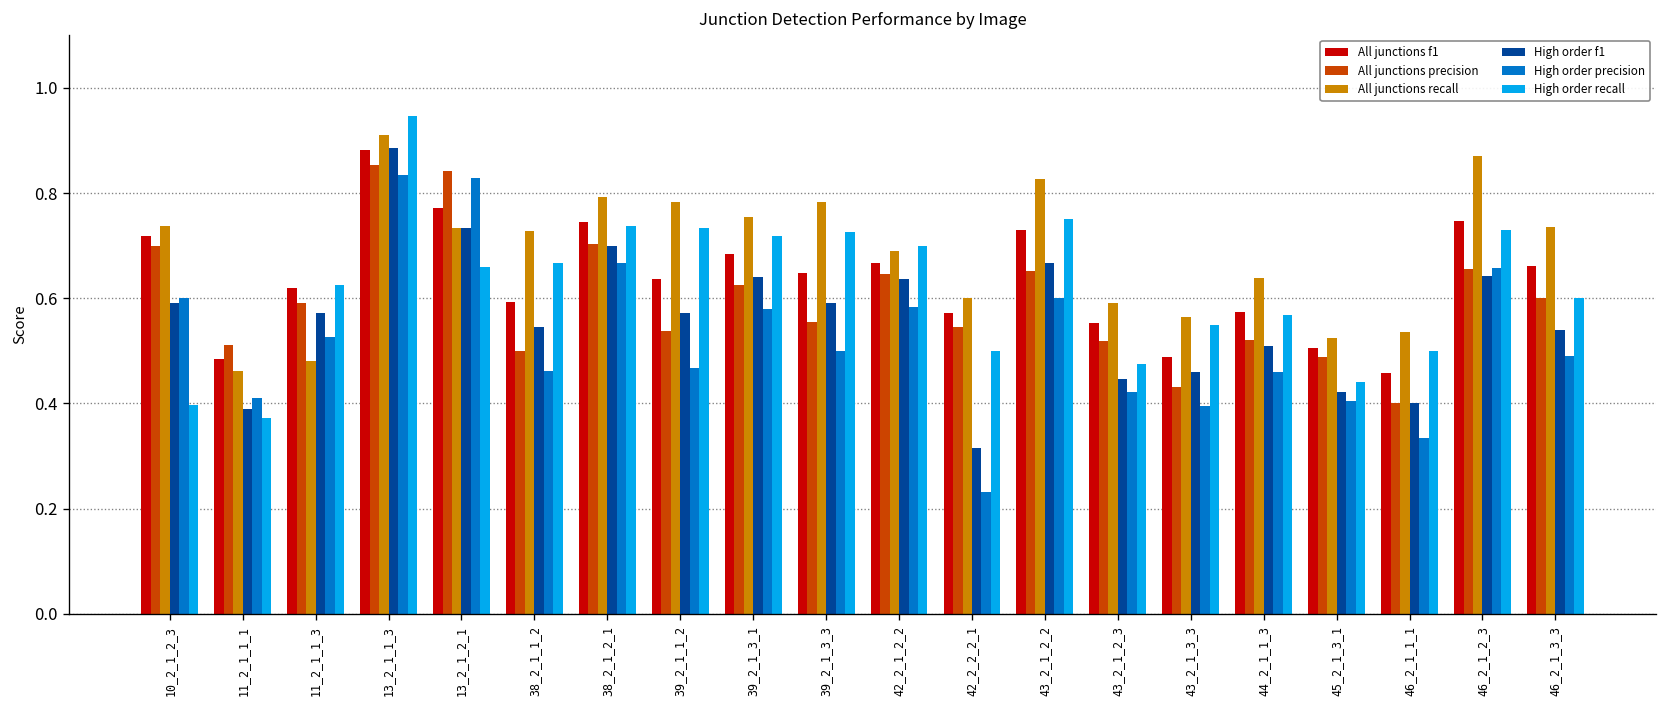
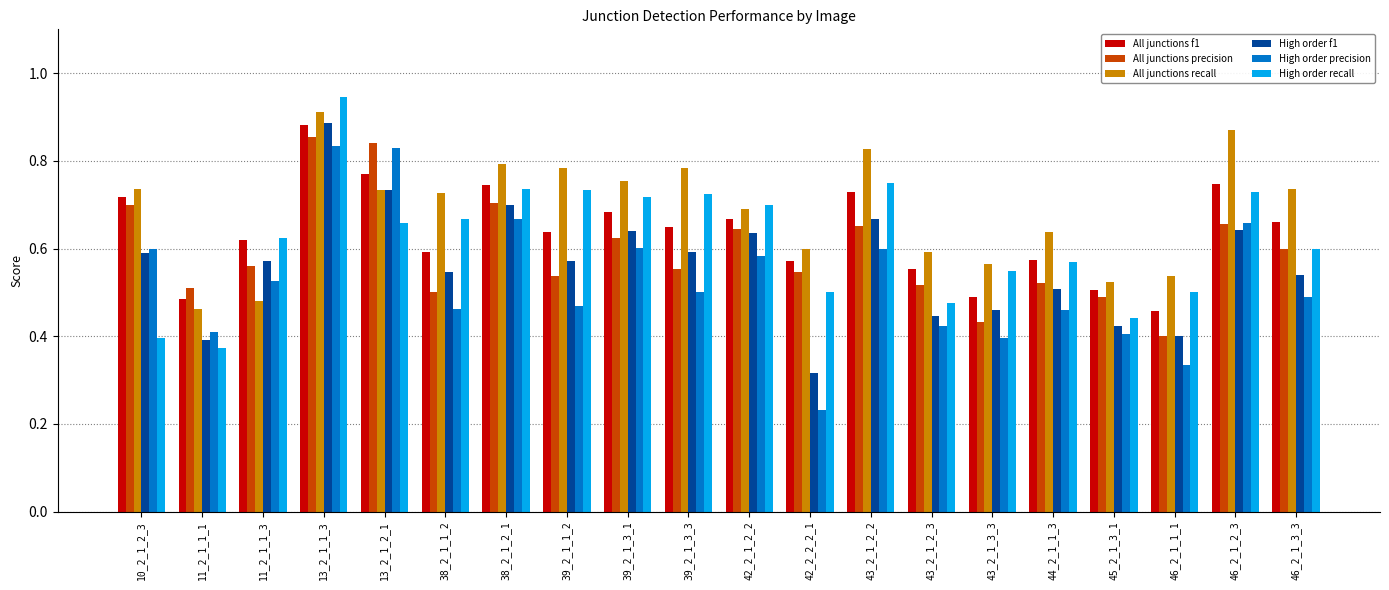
All junctions precision, 11_2_1_1_3: 0.59 -> 0.56
High order precision, 39_2_1_3_1: 0.58 -> 0.60
